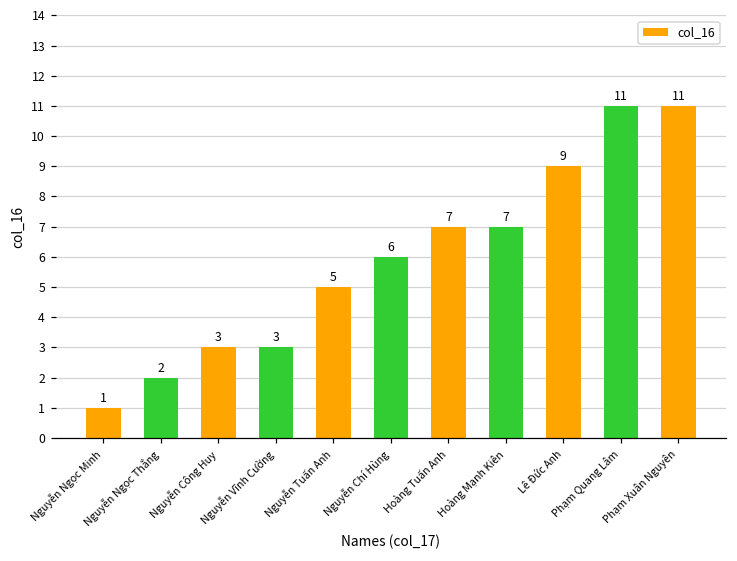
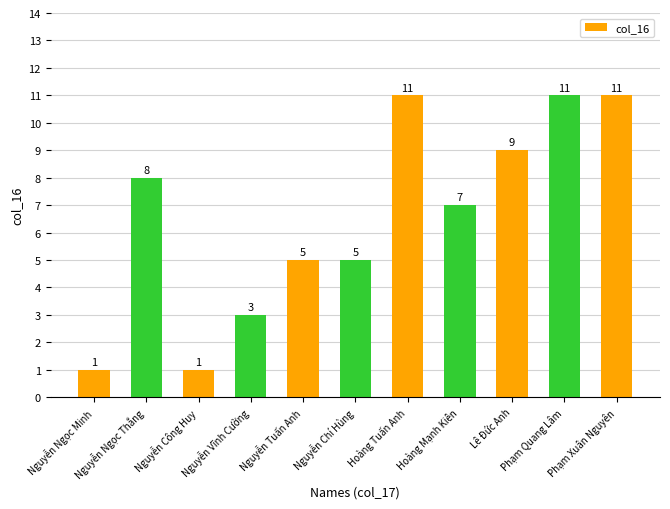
Nguyễn Ngọc Thắng: 2 -> 8
Nguyễn Công Huy: 3 -> 1
Nguyễn Chí Hùng: 6 -> 5
Hoàng Tuấn Anh: 7 -> 11
